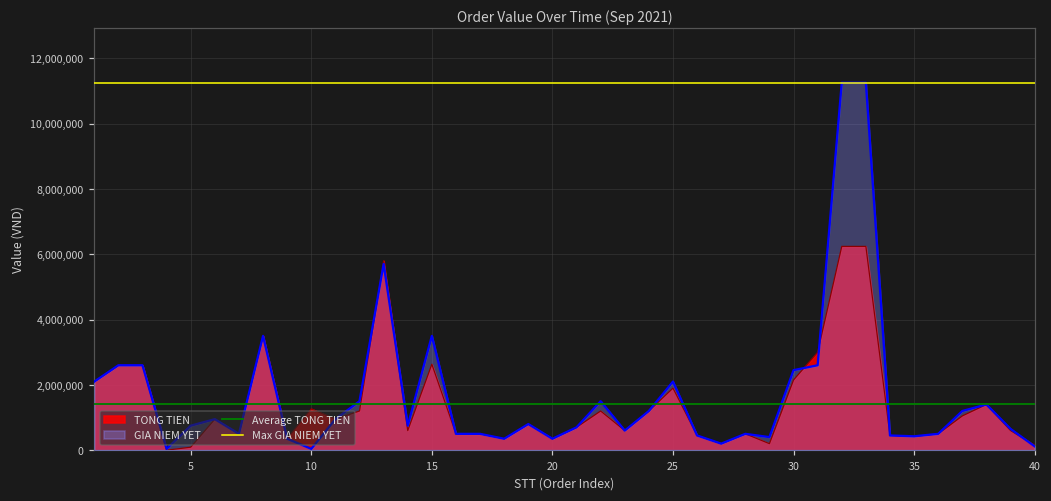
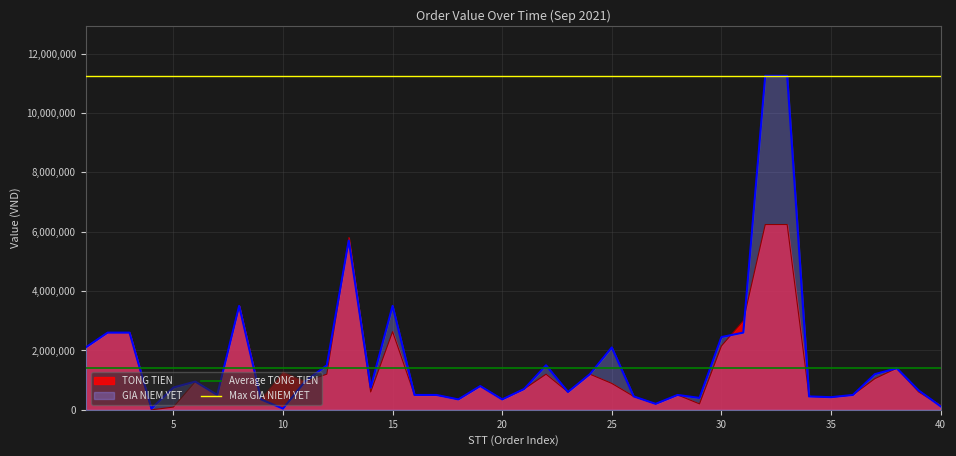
TONG TIEN, 25: 1,900,000 -> 900,000
